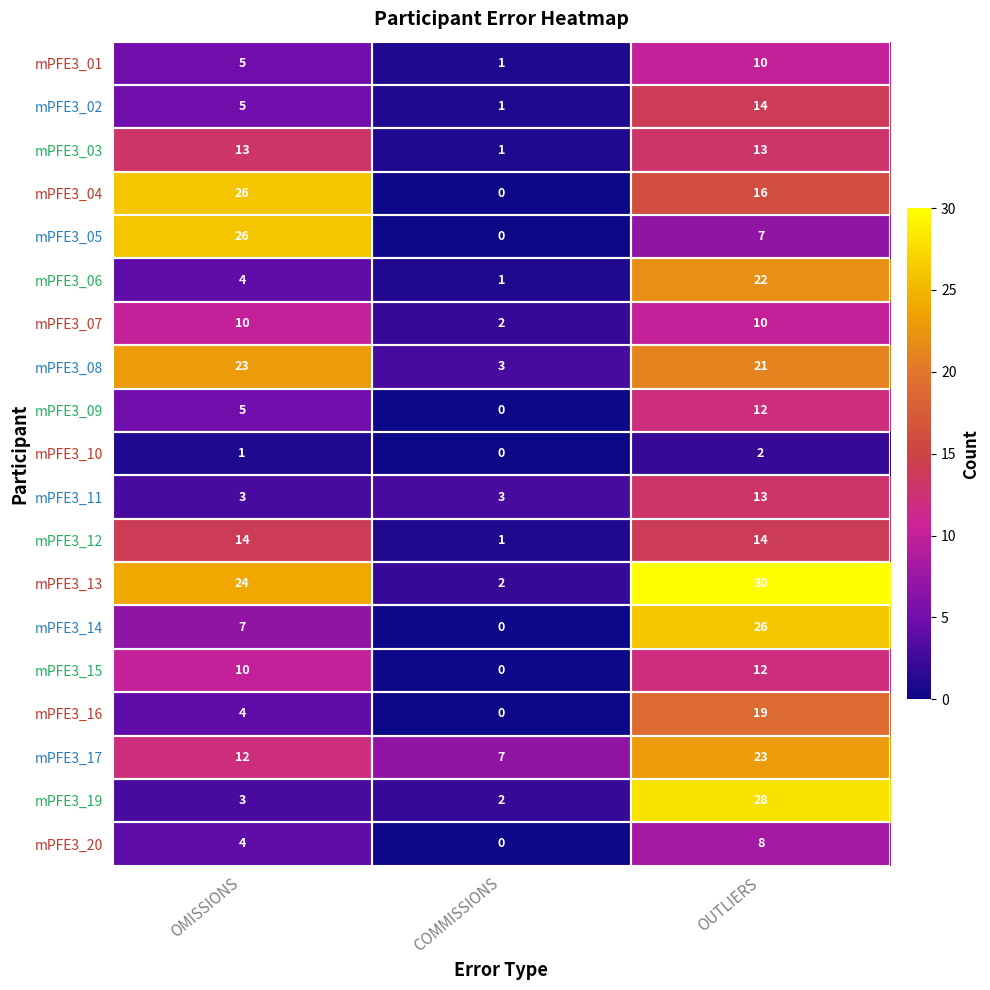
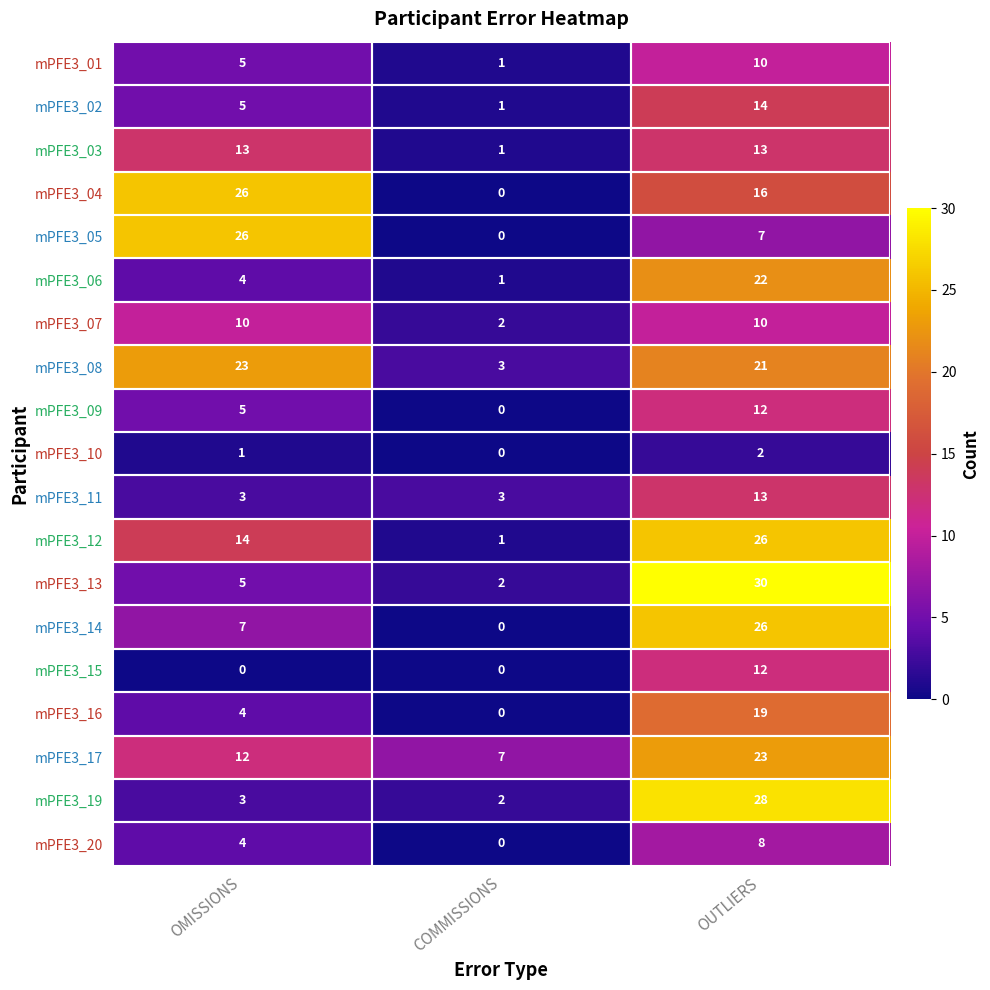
mPFE3_12, OUTLIERS: 14 -> 26
mPFE3_13, OMISSIONS: 24 -> 5
mPFE3_15, OMISSIONS: 10 -> 0
